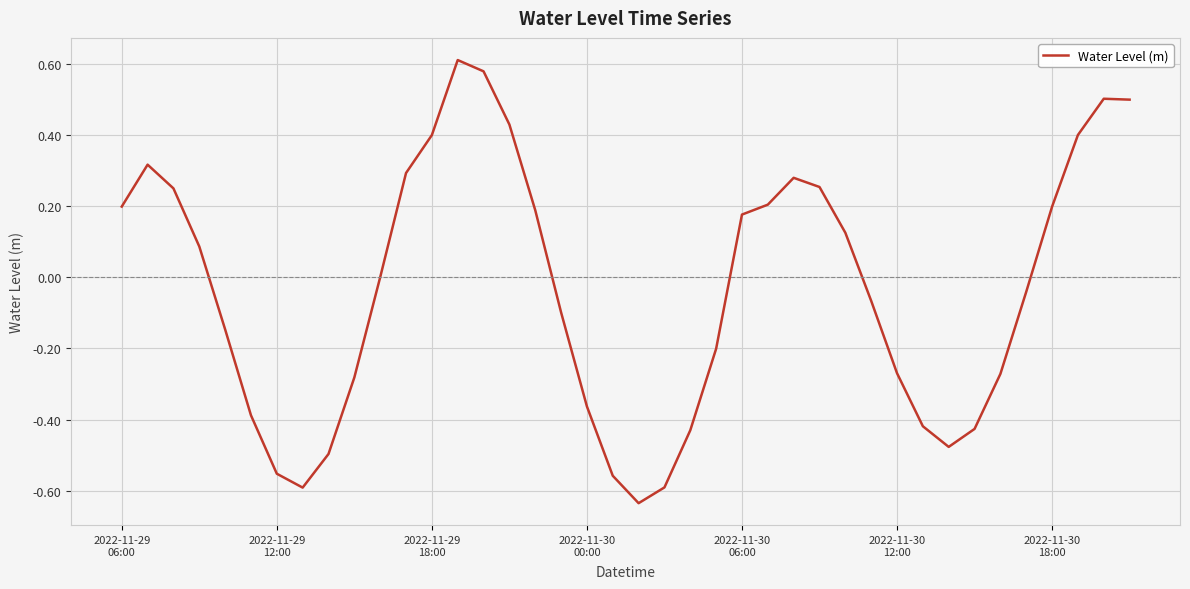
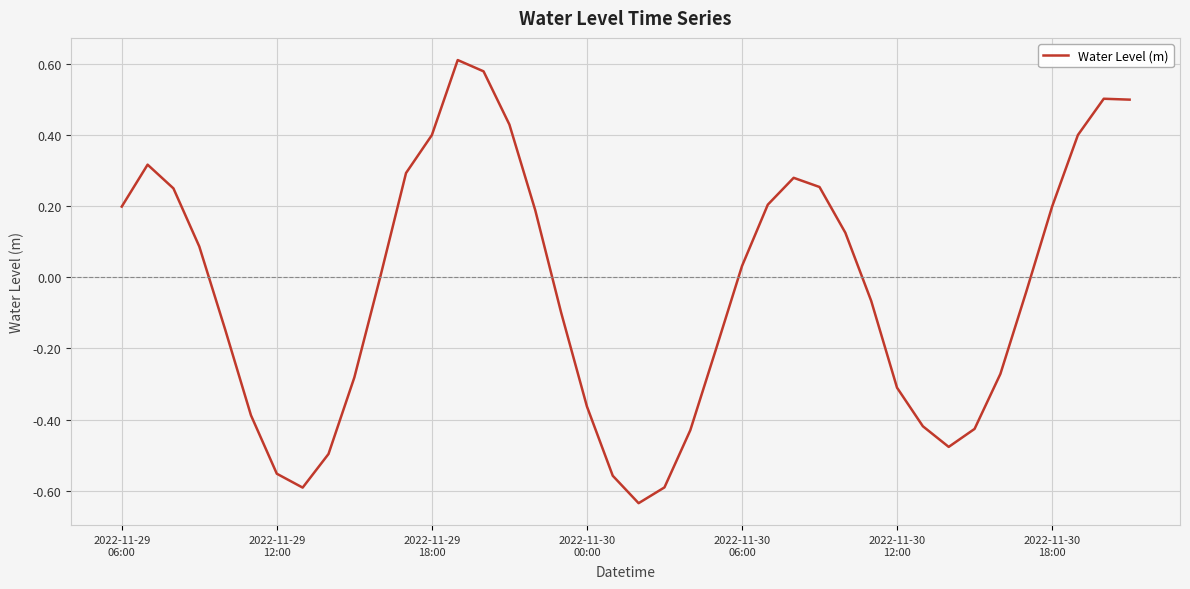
2022-11-30 06:00: 0.18 -> 0.03
2022-11-30 12:00: -0.27 -> -0.31
